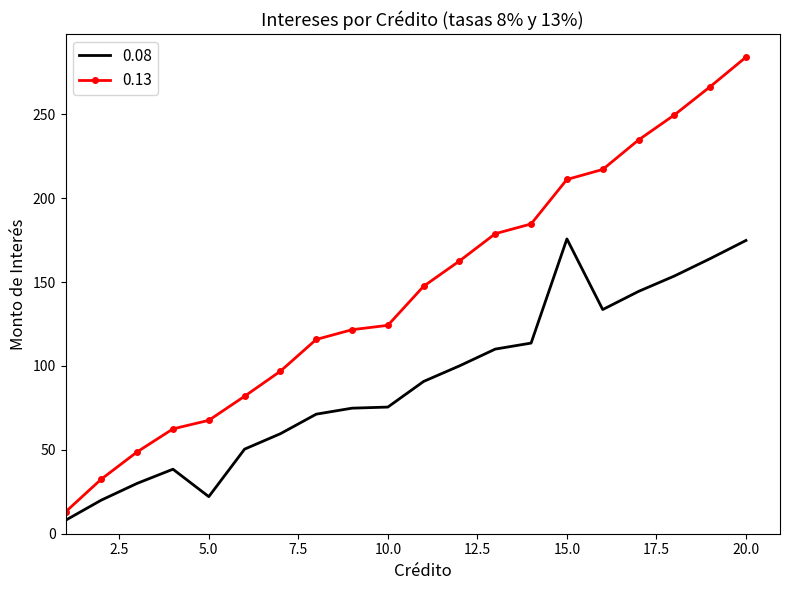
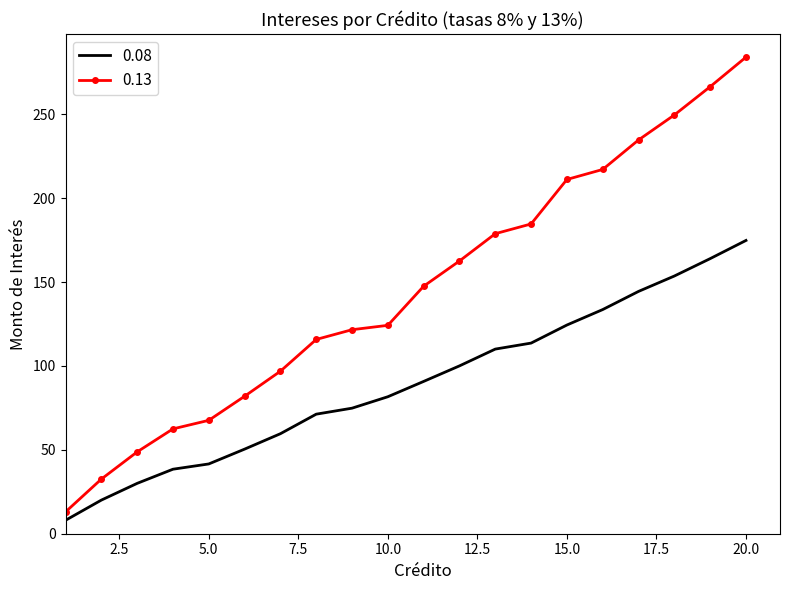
0.08, 5.0: 22 -> 42
0.08, 10.0: 76 -> 82
0.08, 15.0: 176 -> 124
